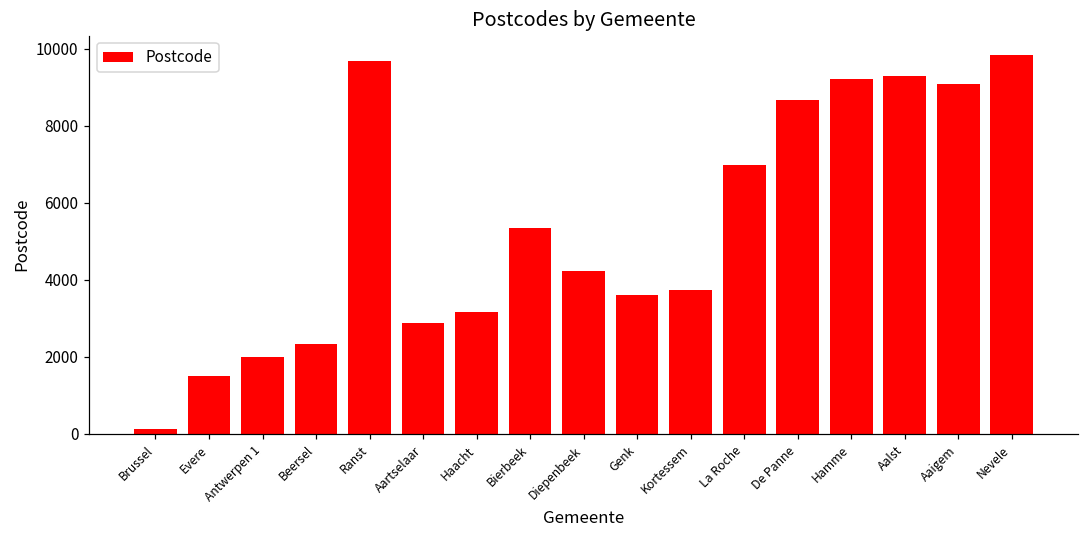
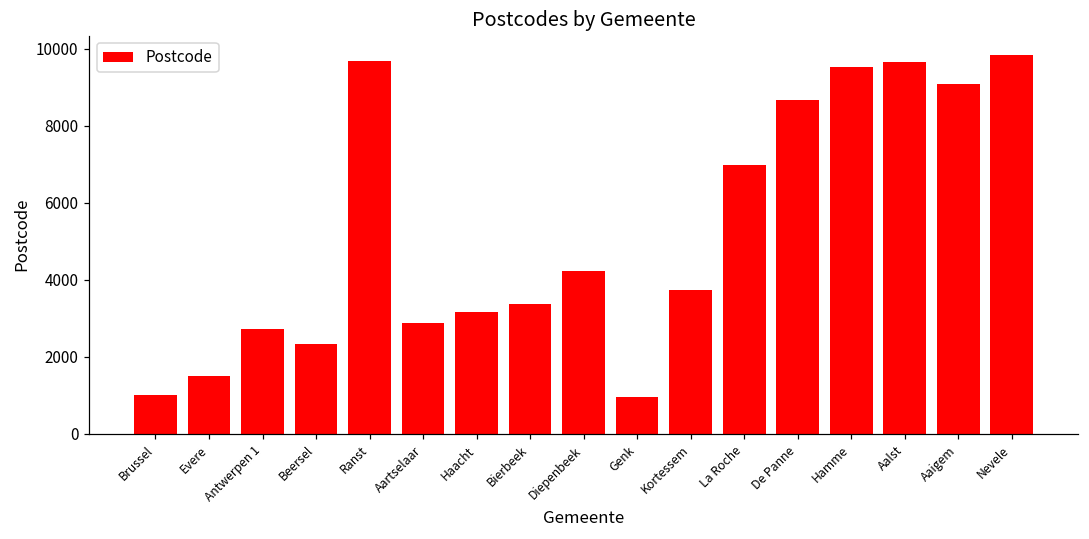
Brussel: 100 -> 1000
Antwerpen 1: 2000 -> 2700
Bierbeek: 5300 -> 3400
Genk: 3600 -> 1000
Hamme: 9200 -> 9500
Aalst: 9300 -> 9700
